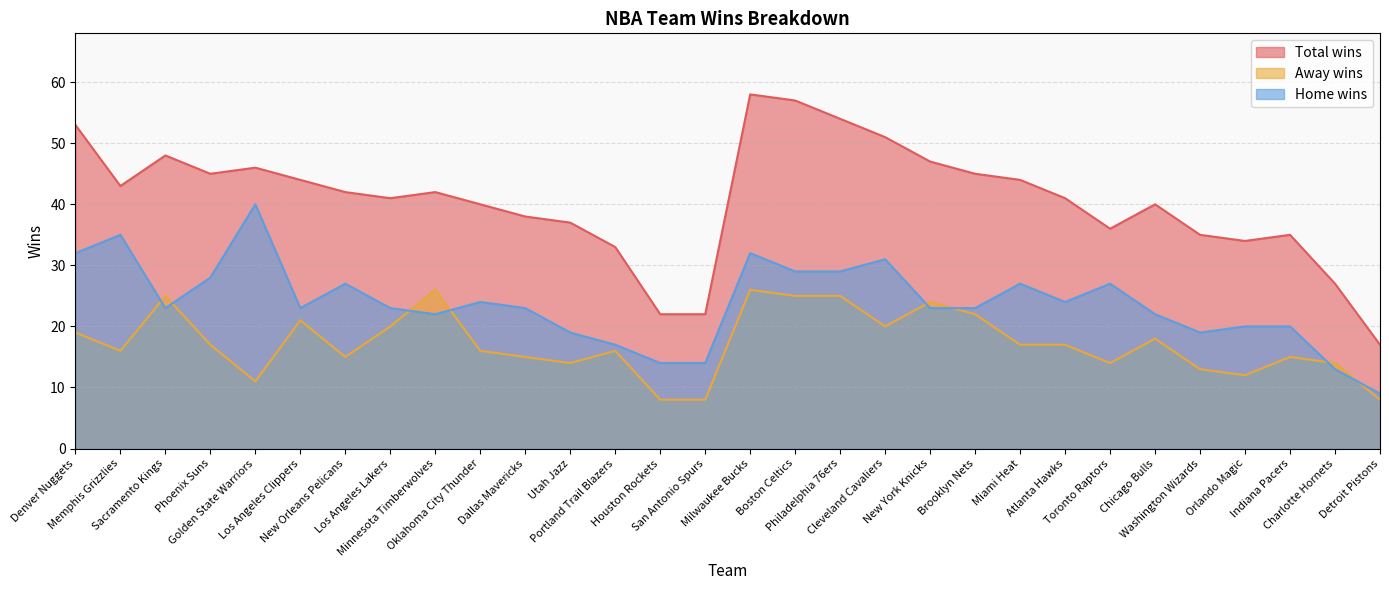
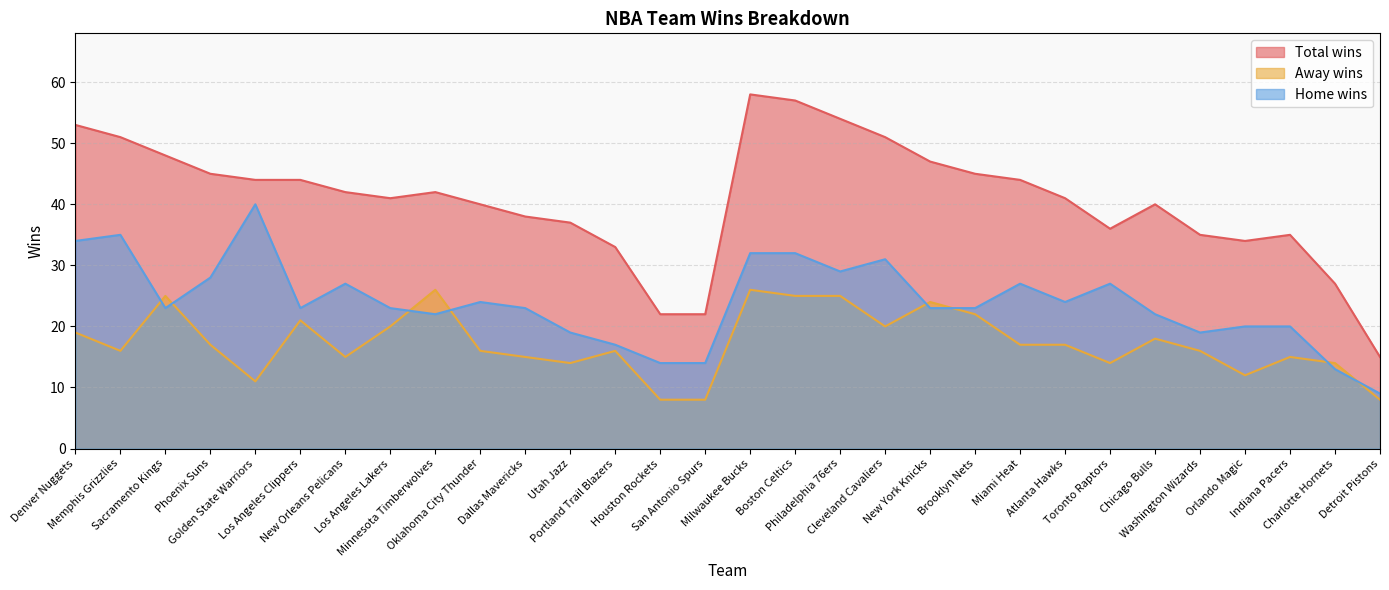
Home wins, Denver Nuggets: 32 -> 34
Total wins, Memphis Grizzlies: 43 -> 51
Total wins, Golden State Warriors: 46 -> 44
Home wins, Boston Celtics: 29 -> 32
Away wins, Washington Wizards: 13 -> 16
Total wins, Detroit Pistons: 17 -> 15
